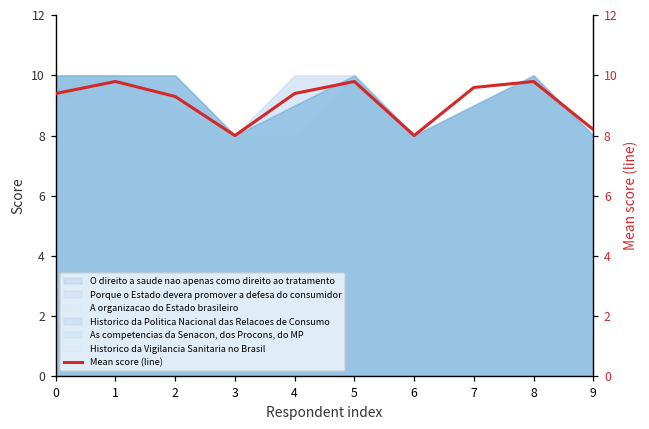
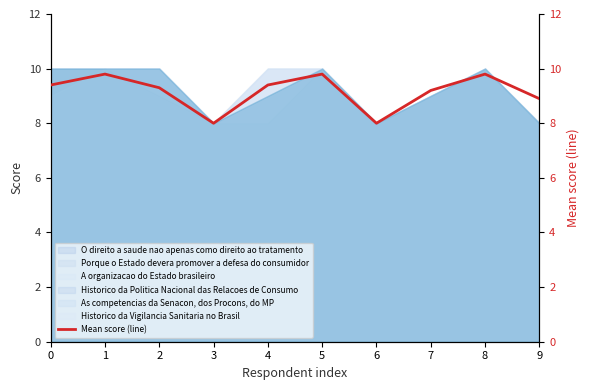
Mean score (line), 7: 9.6 -> 9.2
Mean score (line), 9: 8.2 -> 8.9
